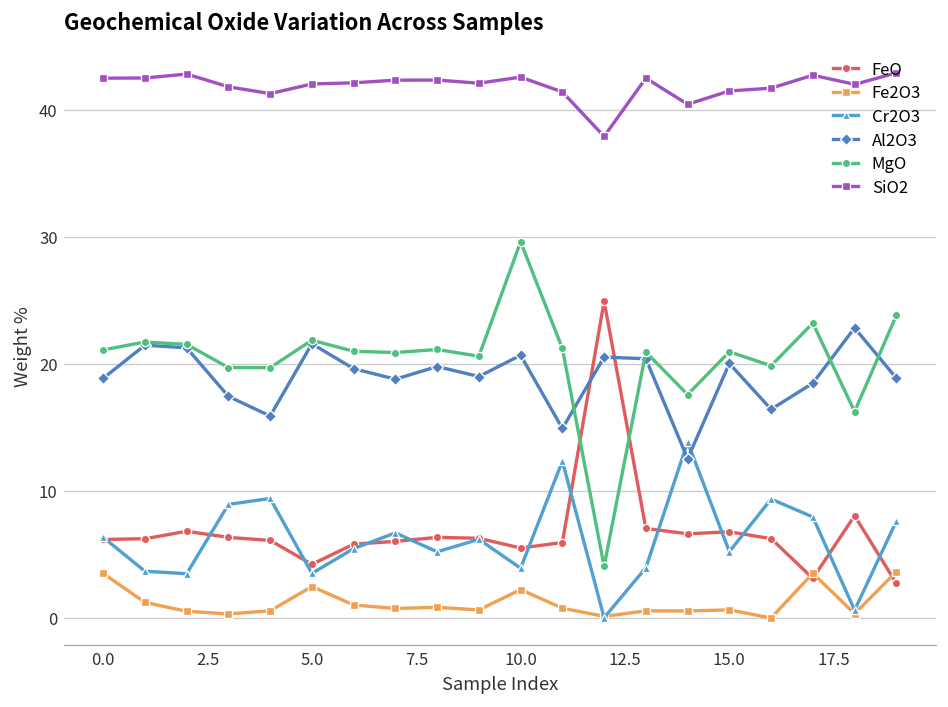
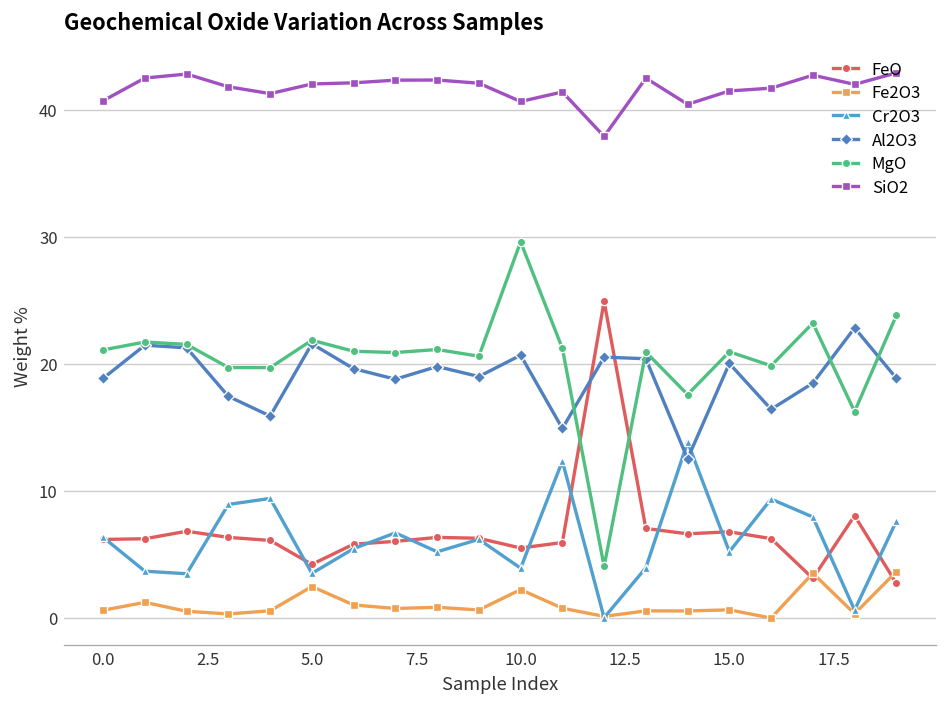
Fe2O3, 0.0: 3.5 -> 0.6
SiO2, 0.0: 42.5 -> 40.7
SiO2, 10.0: 42.6 -> 40.7
